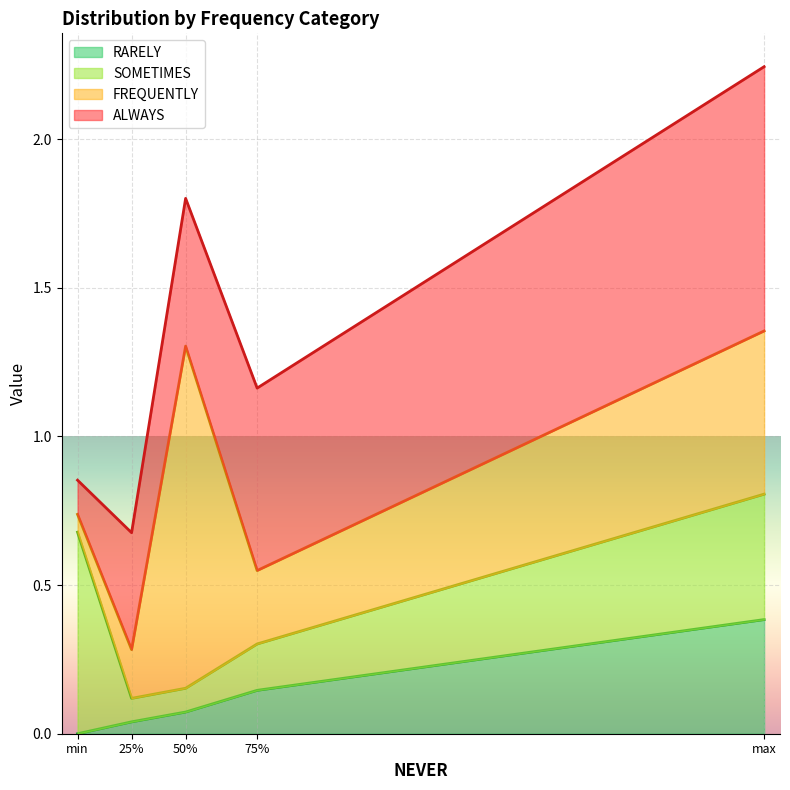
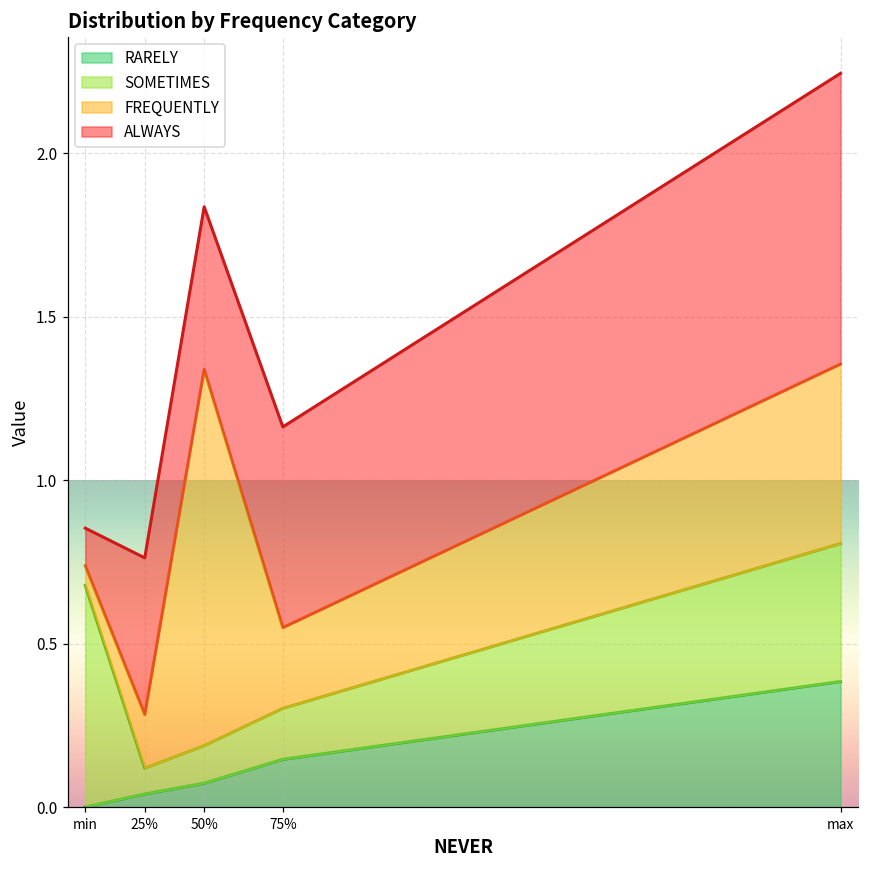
ALWAYS, 25%: 0.39 -> 0.48
SOMETIMES, 50%: 0.08 -> 0.12
